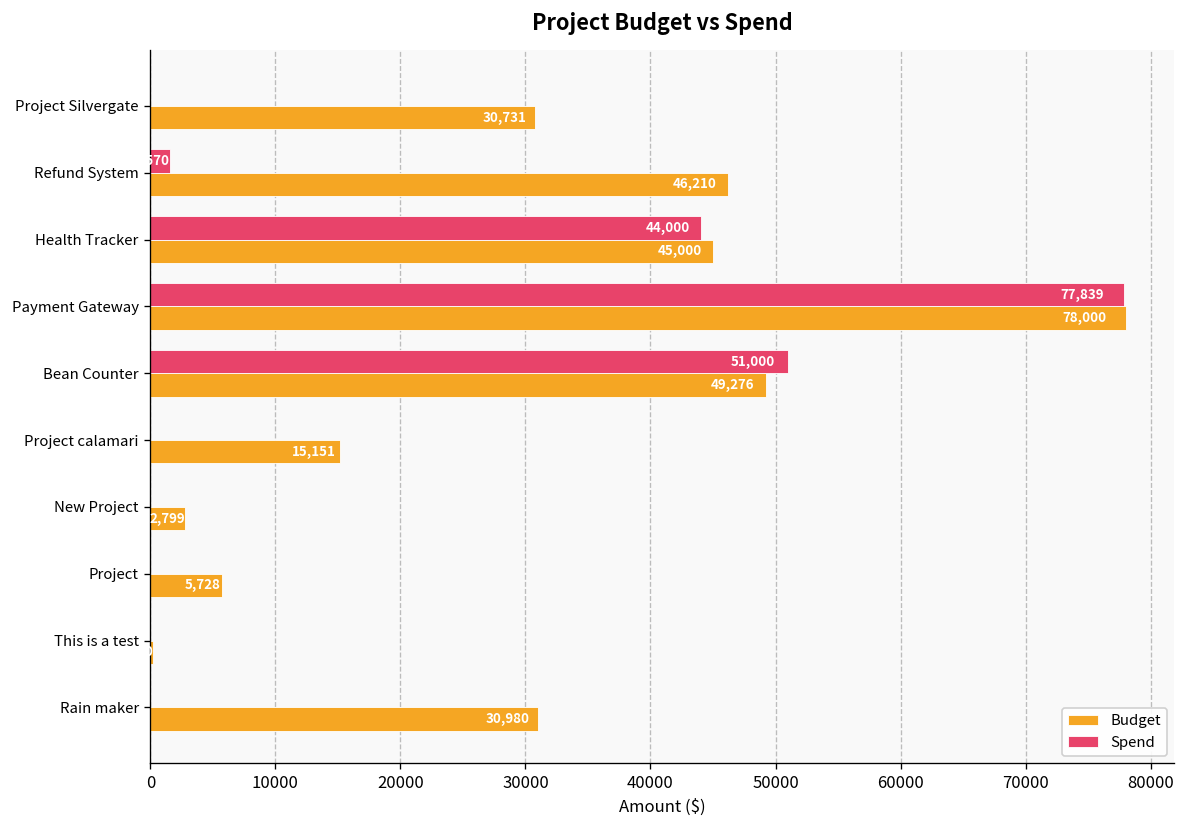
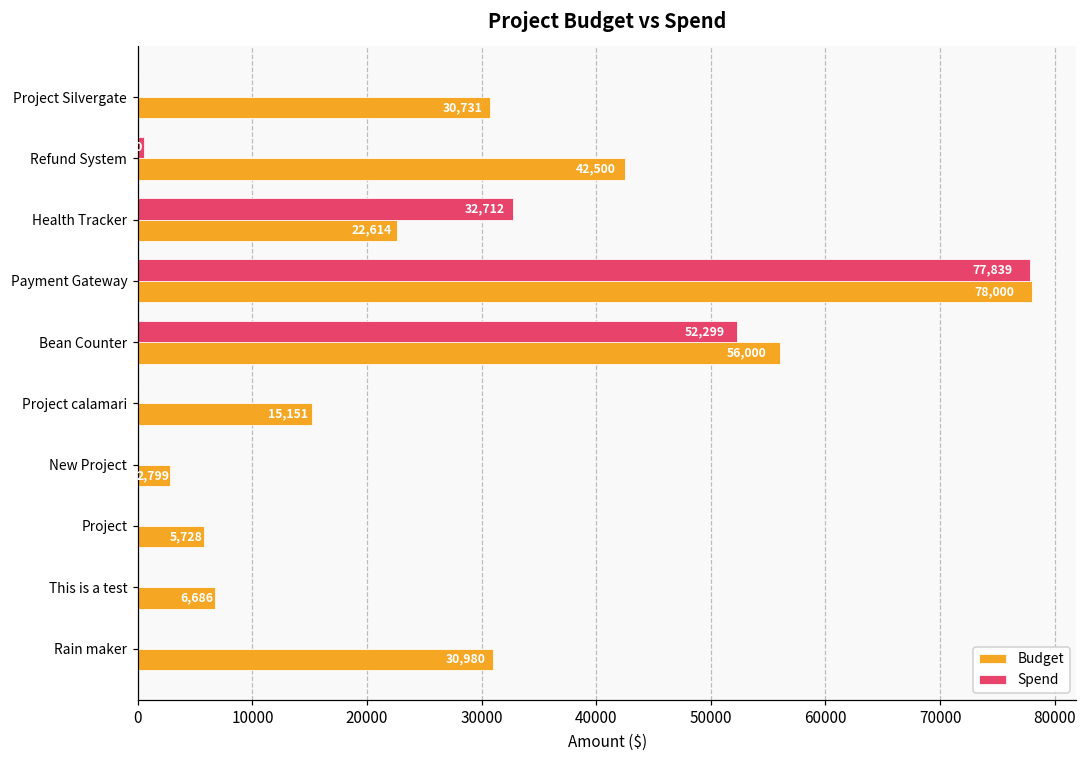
Spend, Refund System: 1600 -> 500
Budget, Refund System: 46,210 -> 42,500
Spend, Health Tracker: 44,000 -> 32,712
Budget, Health Tracker: 45,000 -> 22,614
Spend, Bean Counter: 51,000 -> 52,299
Budget, Bean Counter: 49,276 -> 56,000
Budget, This is a test: 200 -> 6700
